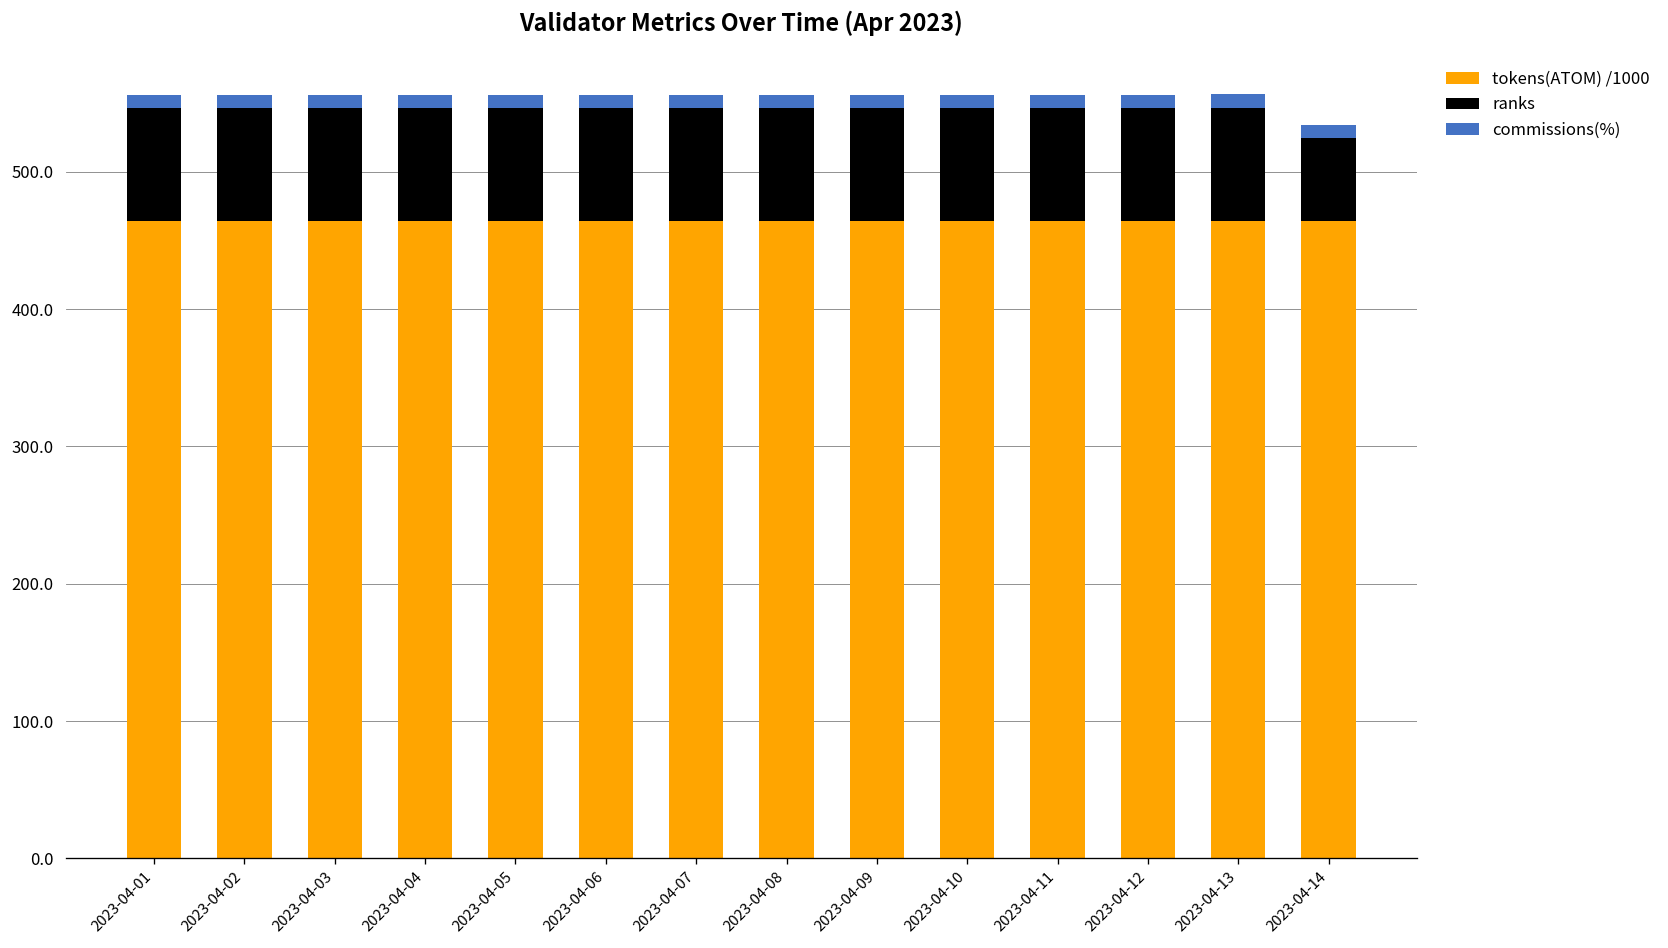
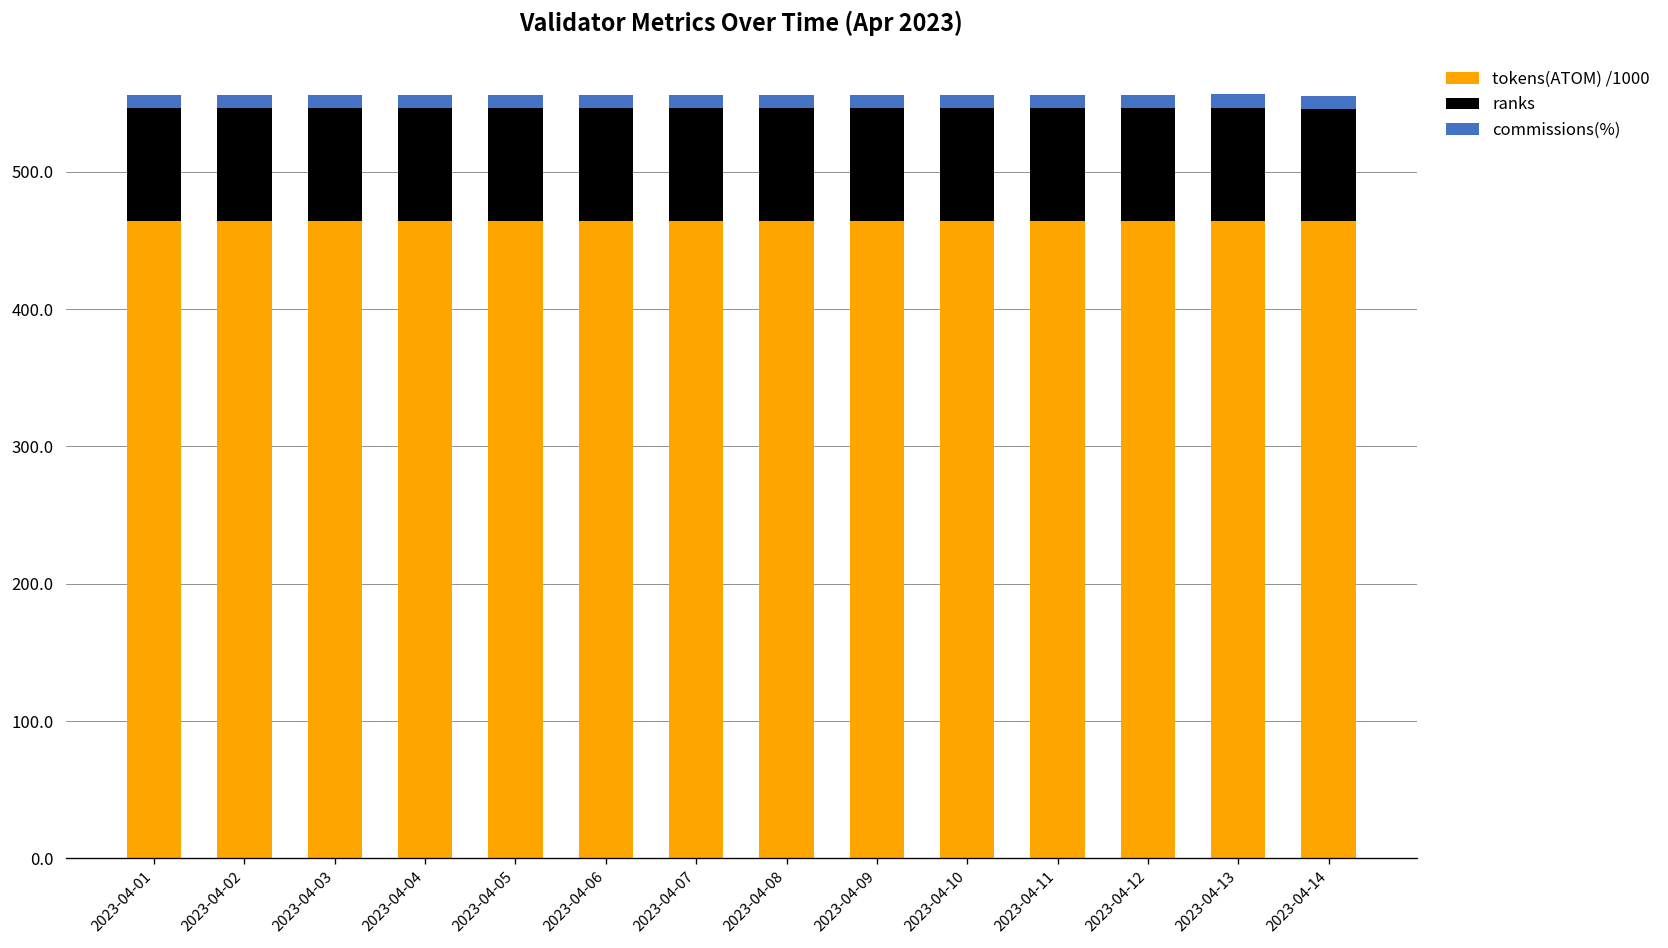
ranks, 2023-04-14: 60 -> 81
